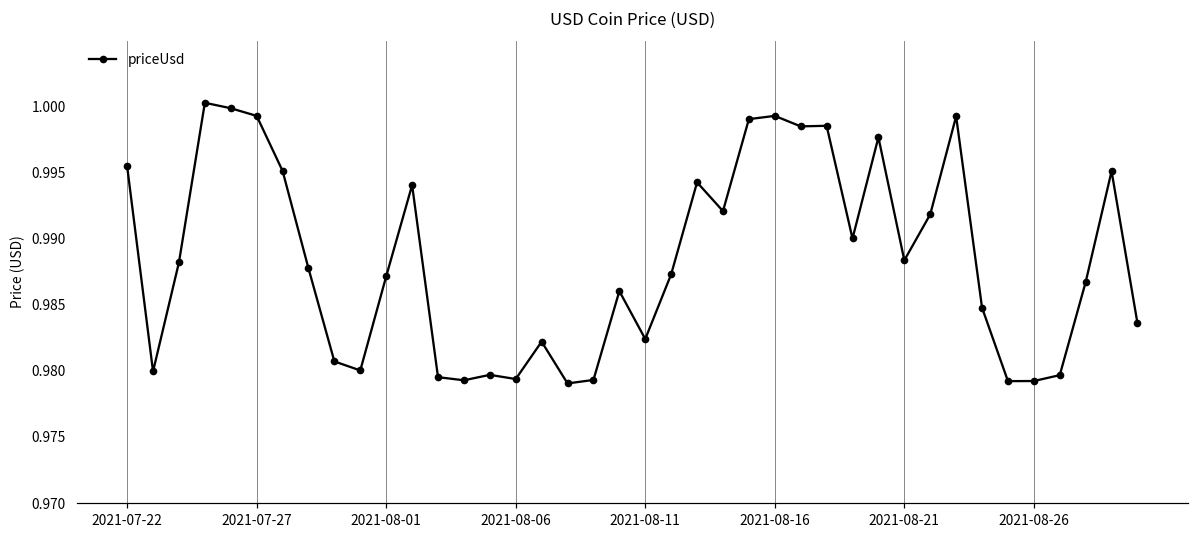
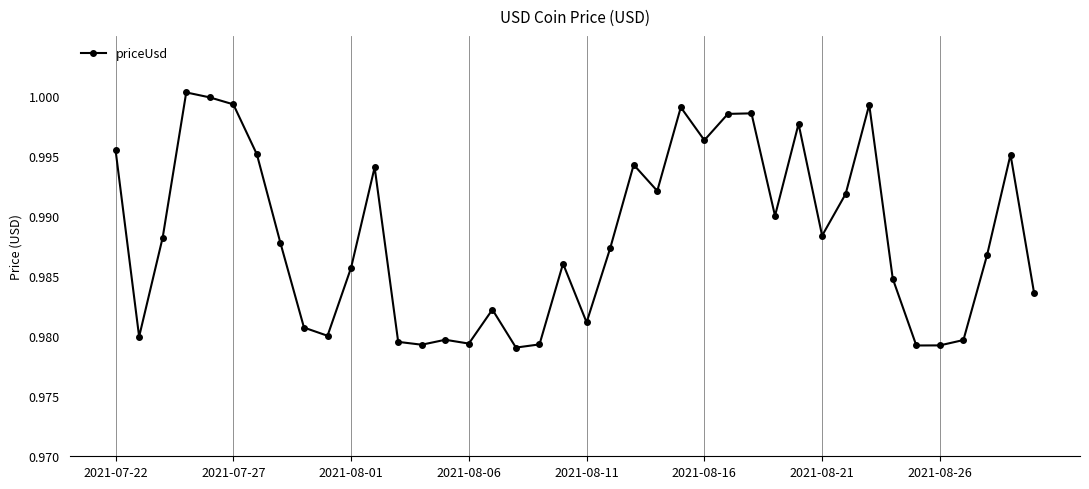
2021-08-01: 0.9872 -> 0.9857
2021-08-11: 0.9824 -> 0.9812
2021-08-16: 0.9993 -> 0.9963
